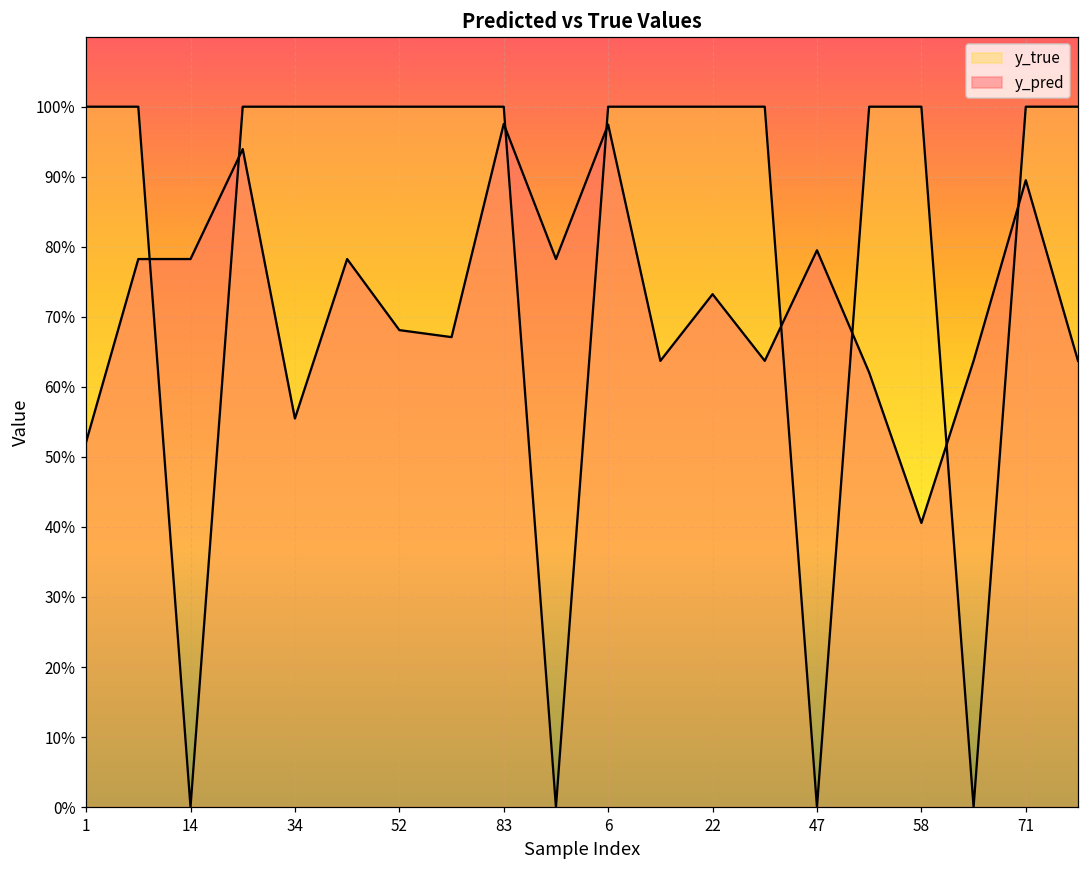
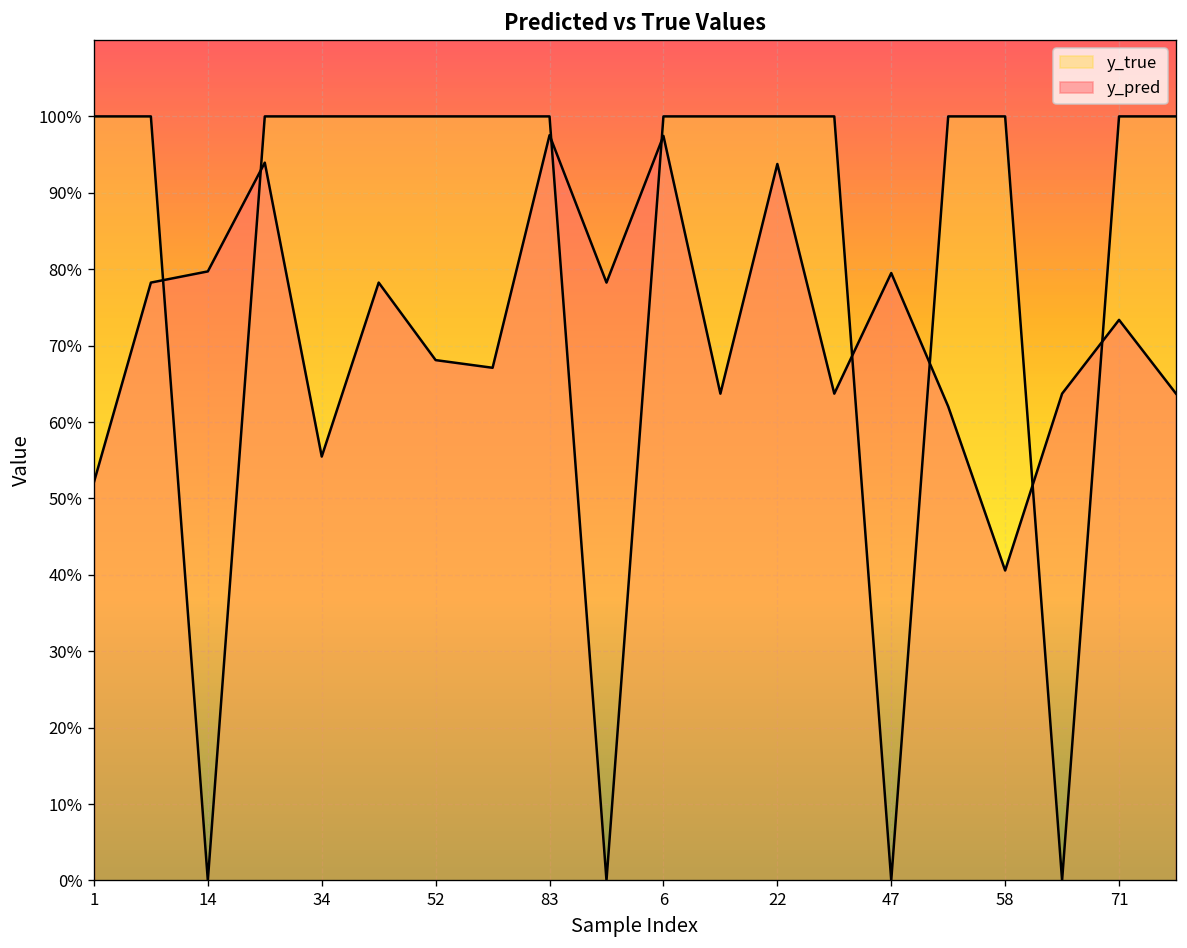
y_pred, 14: 78% -> 80%
y_pred, 22: 73% -> 94%
y_pred, 71: 90% -> 73%
